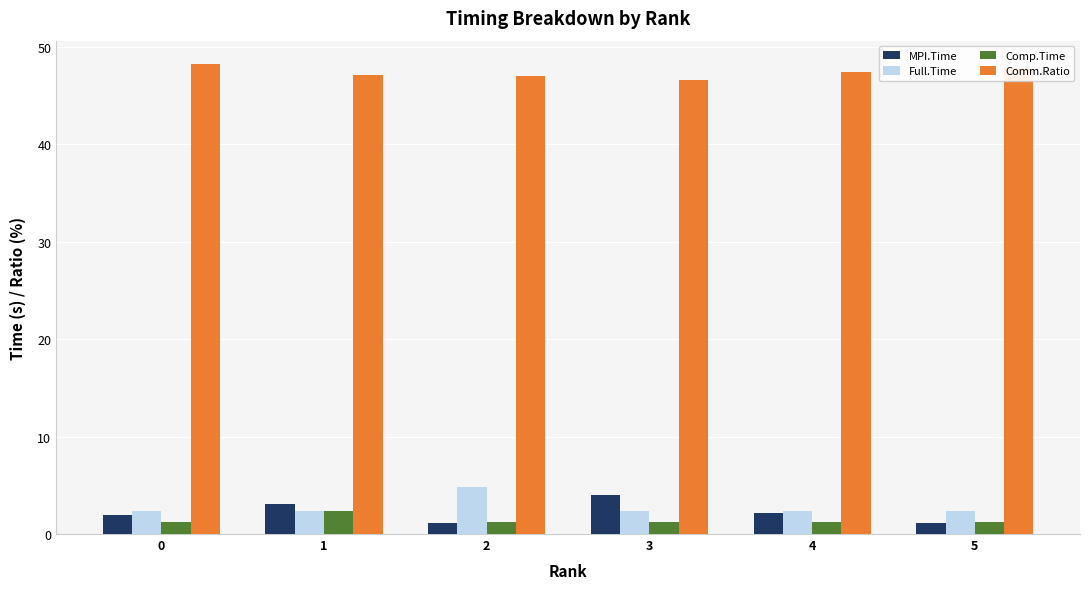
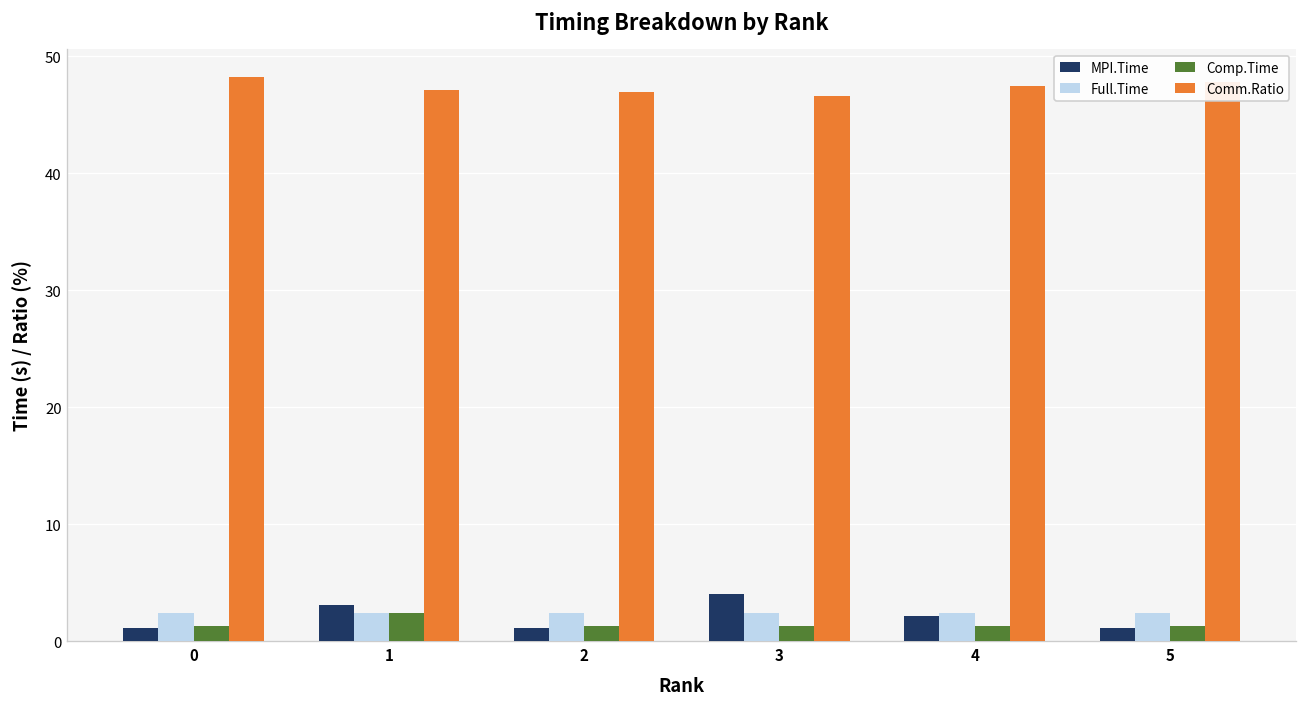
MPI.Time, 0: 2 -> 1
Full.Time, 2: 5 -> 2
